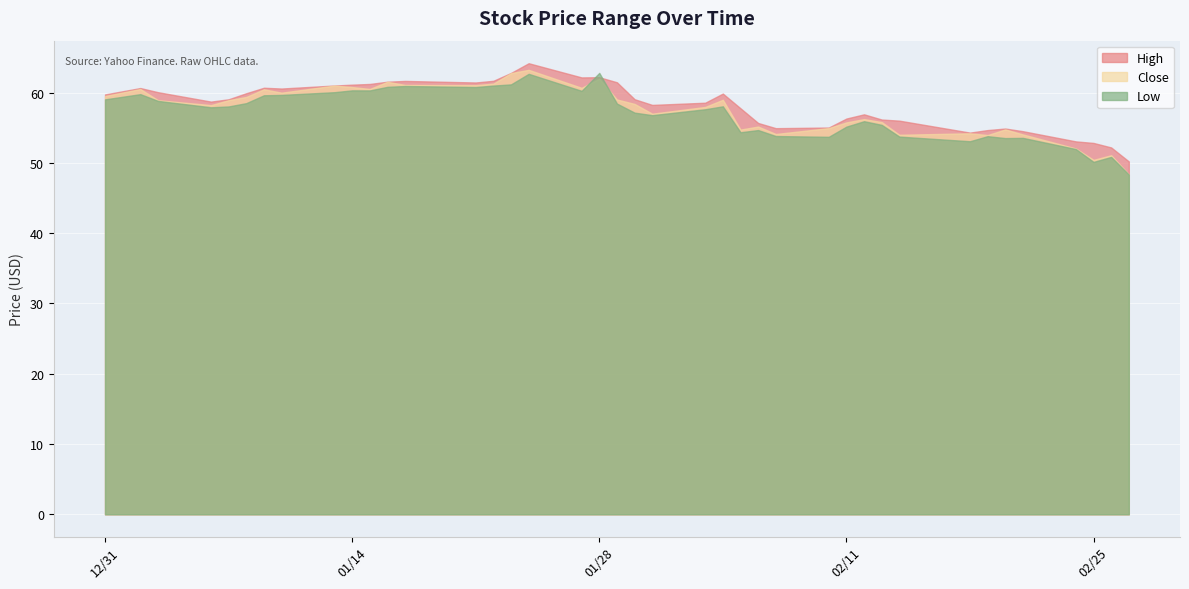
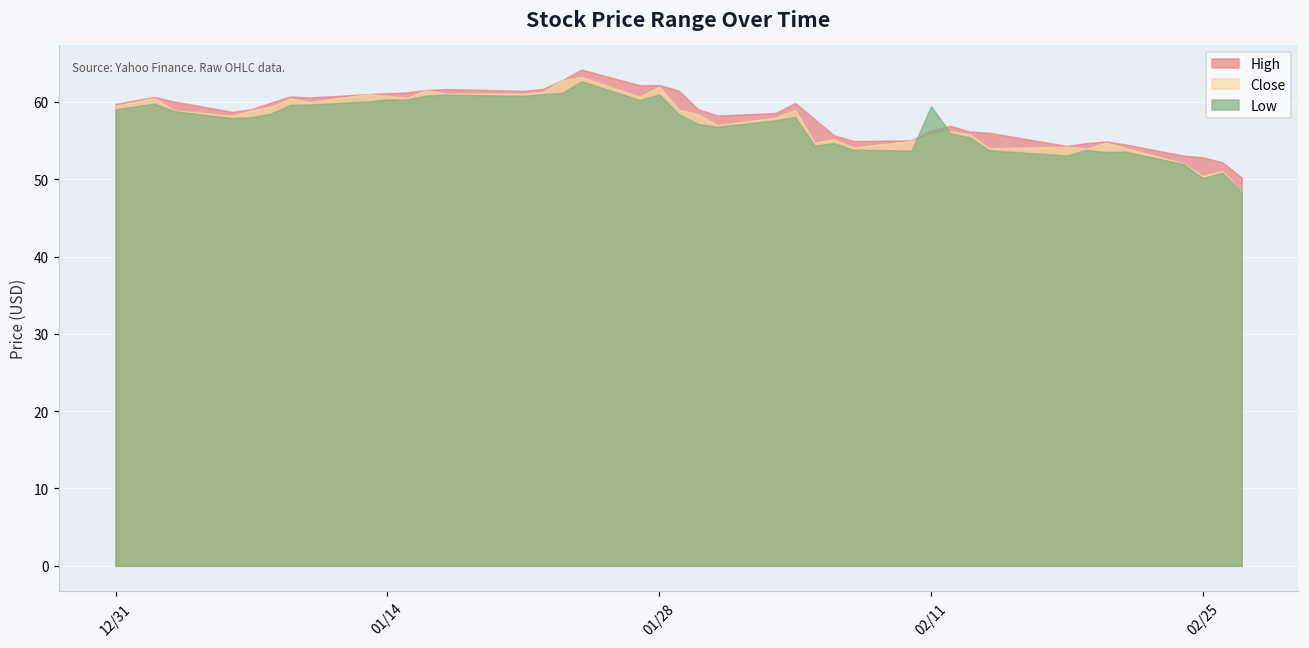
Low, 01/28: 63 -> 61
Low, 02/11: 55 -> 59
